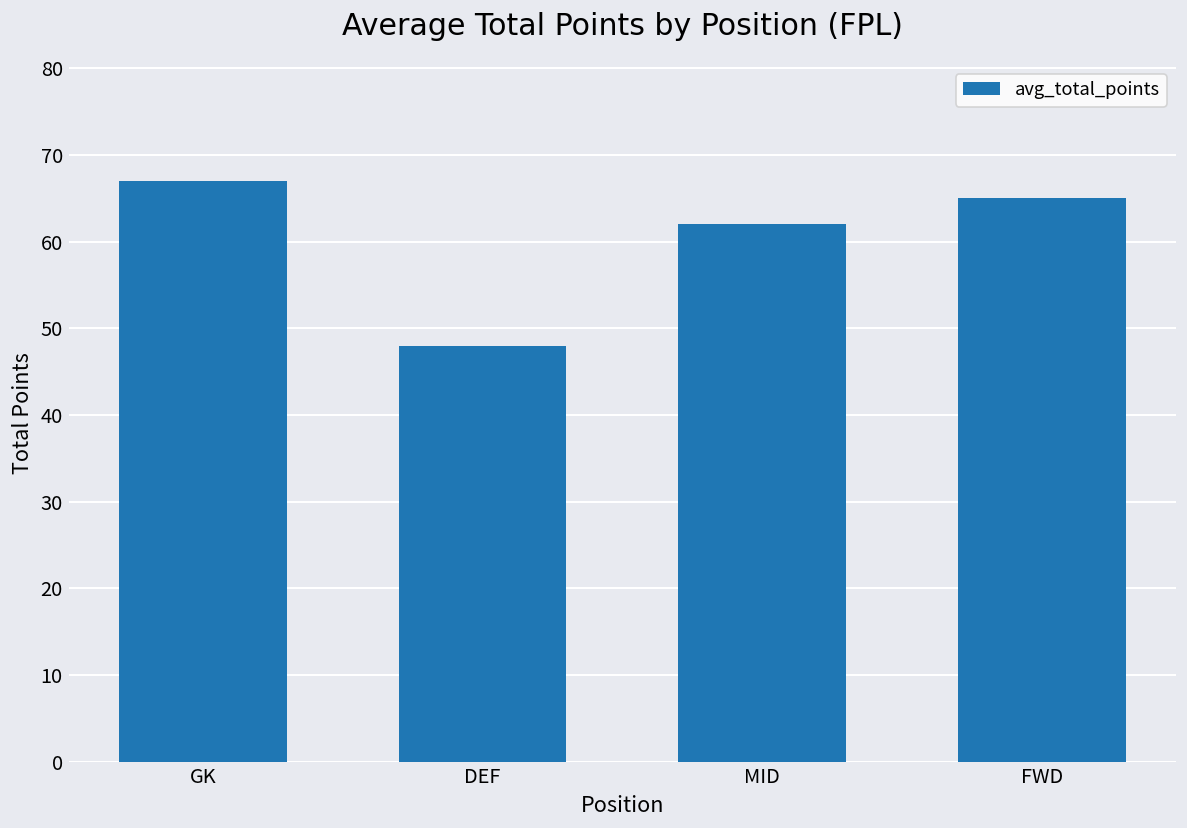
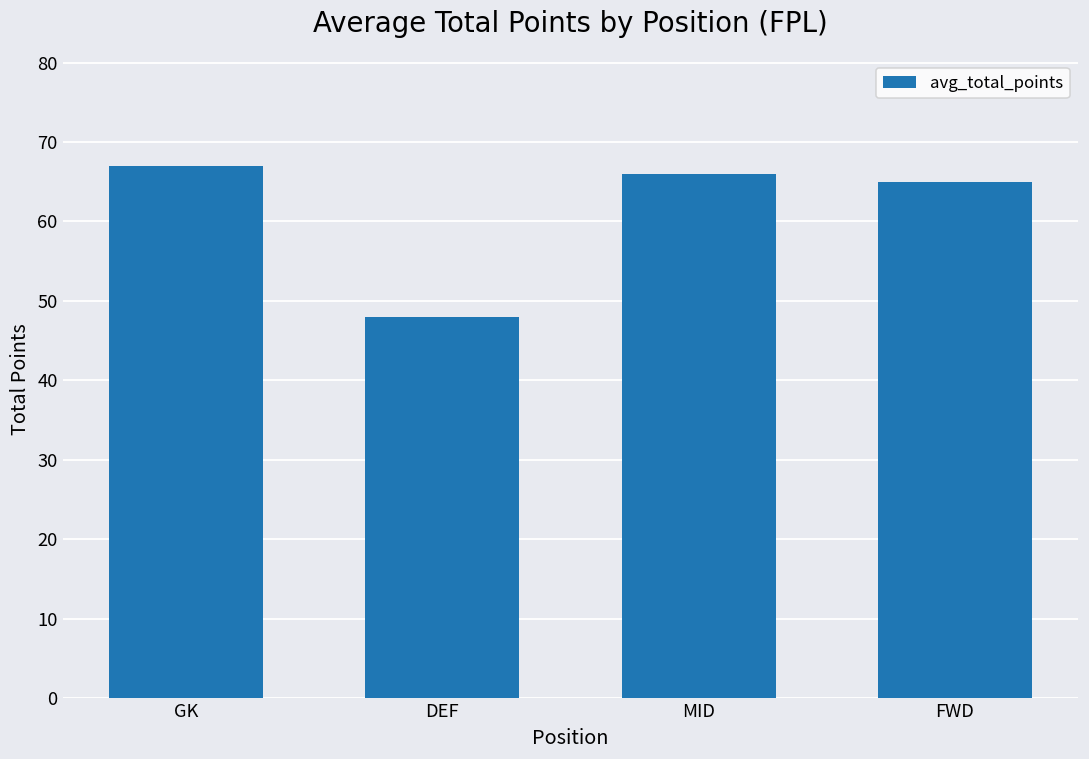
MID: 62 -> 66
